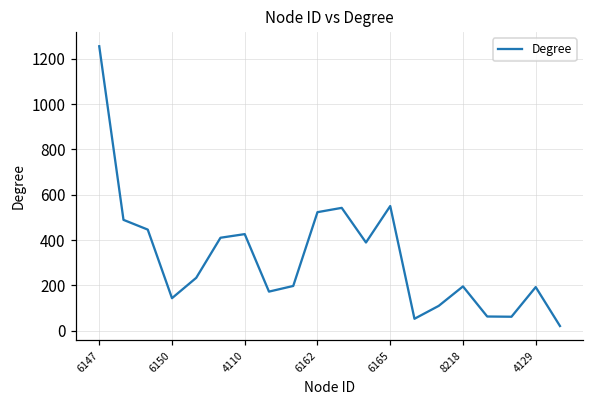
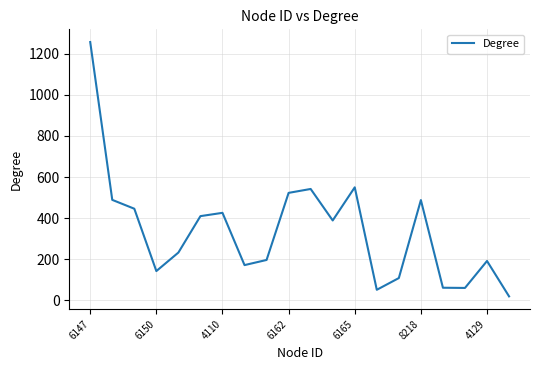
8218: 200 -> 490
